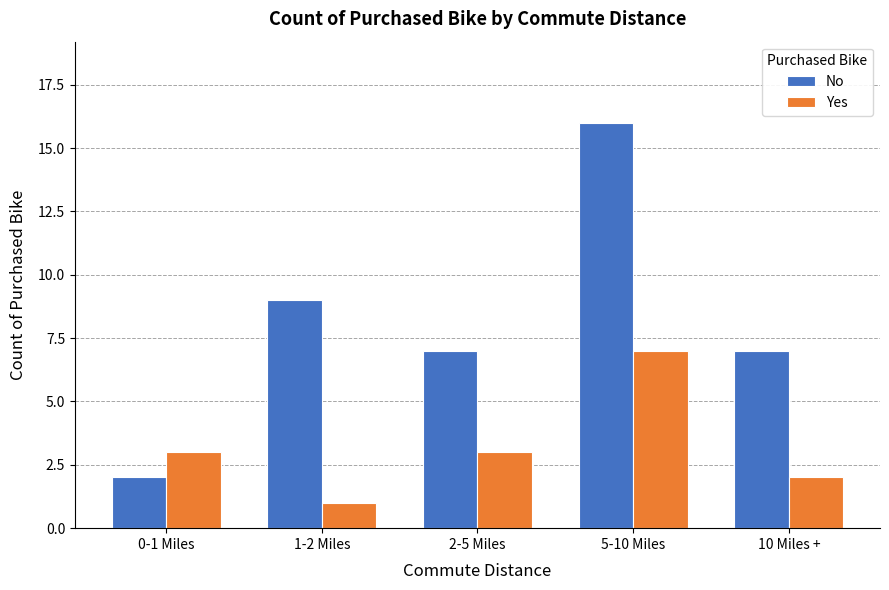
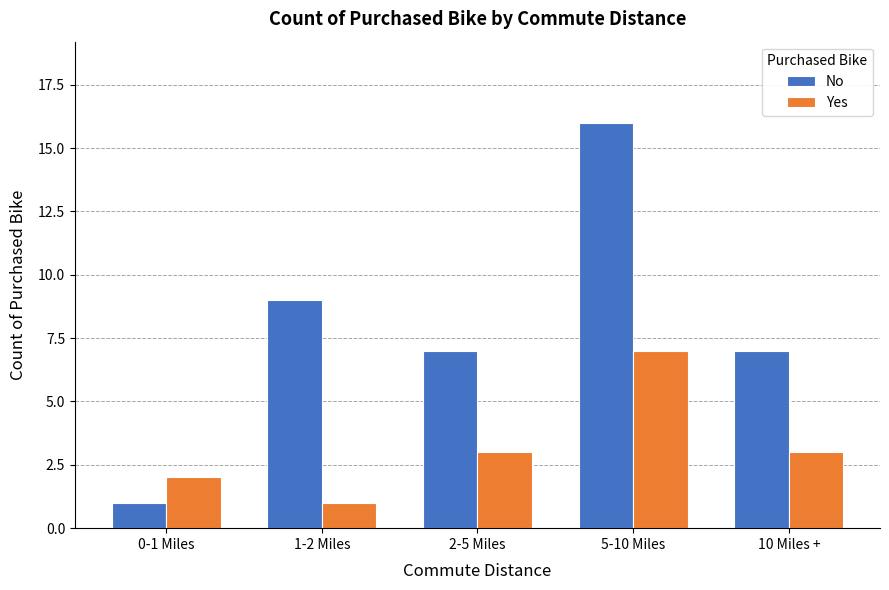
No, 0-1 Miles: 2 -> 1
Yes, 0-1 Miles: 3 -> 2
Yes, 10 Miles +: 2 -> 3
